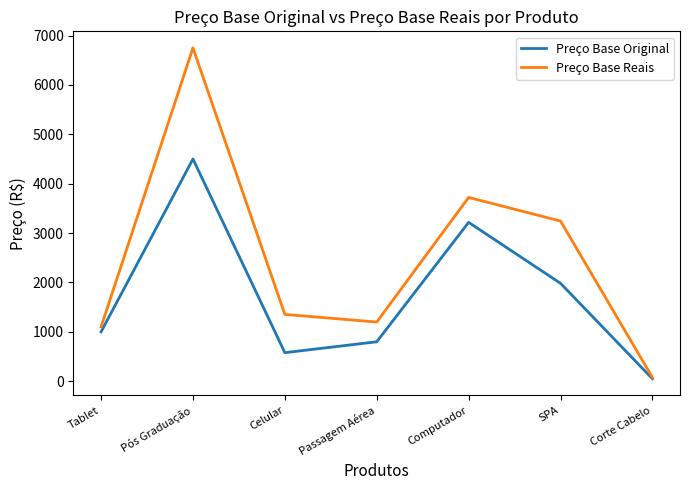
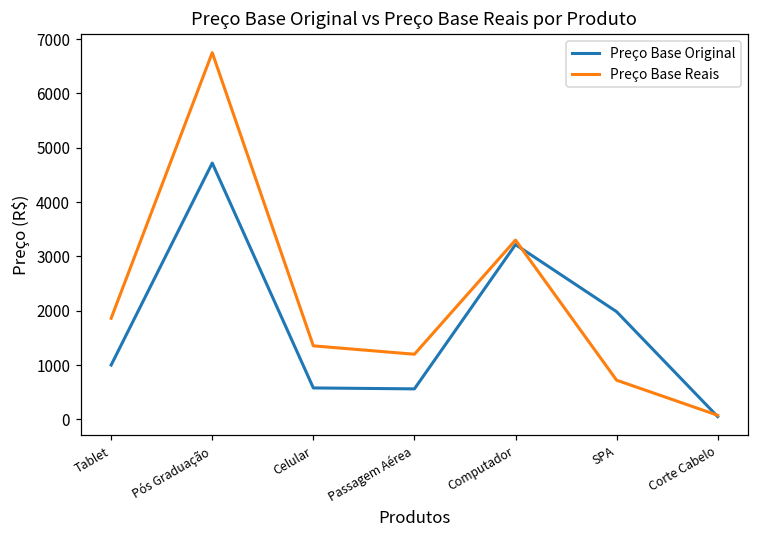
Preço Base Reais, Tablet: 1100 -> 1900
Preço Base Original, Pós Graduação: 4500 -> 4700
Preço Base Original, Passagem Aérea: 800 -> 600
Preço Base Reais, Computador: 3700 -> 3300
Preço Base Reais, SPA: 3200 -> 700
